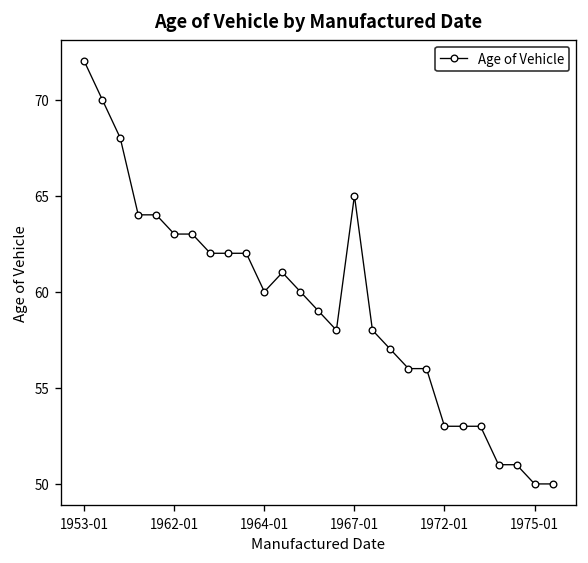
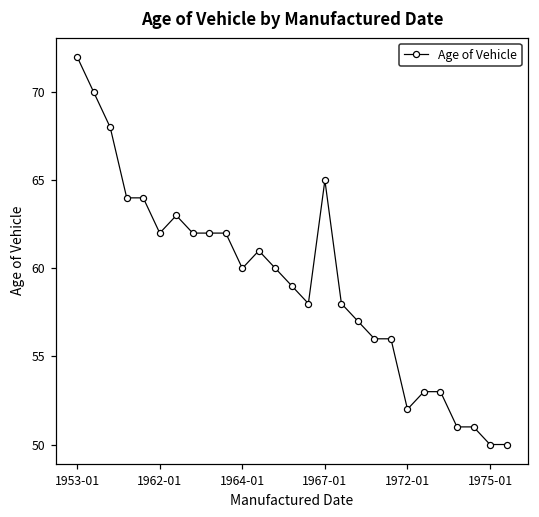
1962-01: 63 -> 62
1972-01: 53 -> 52
